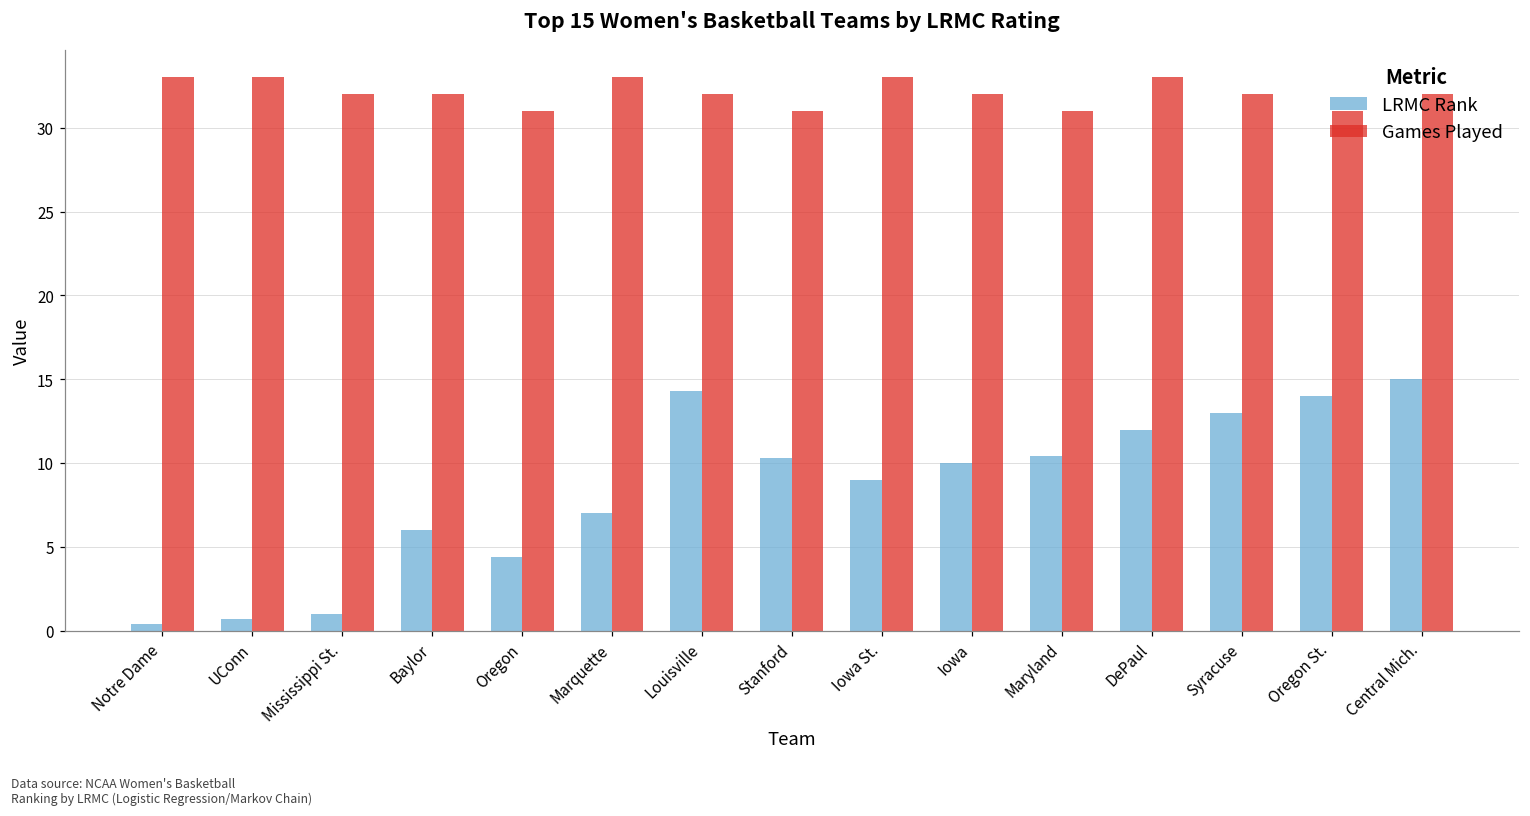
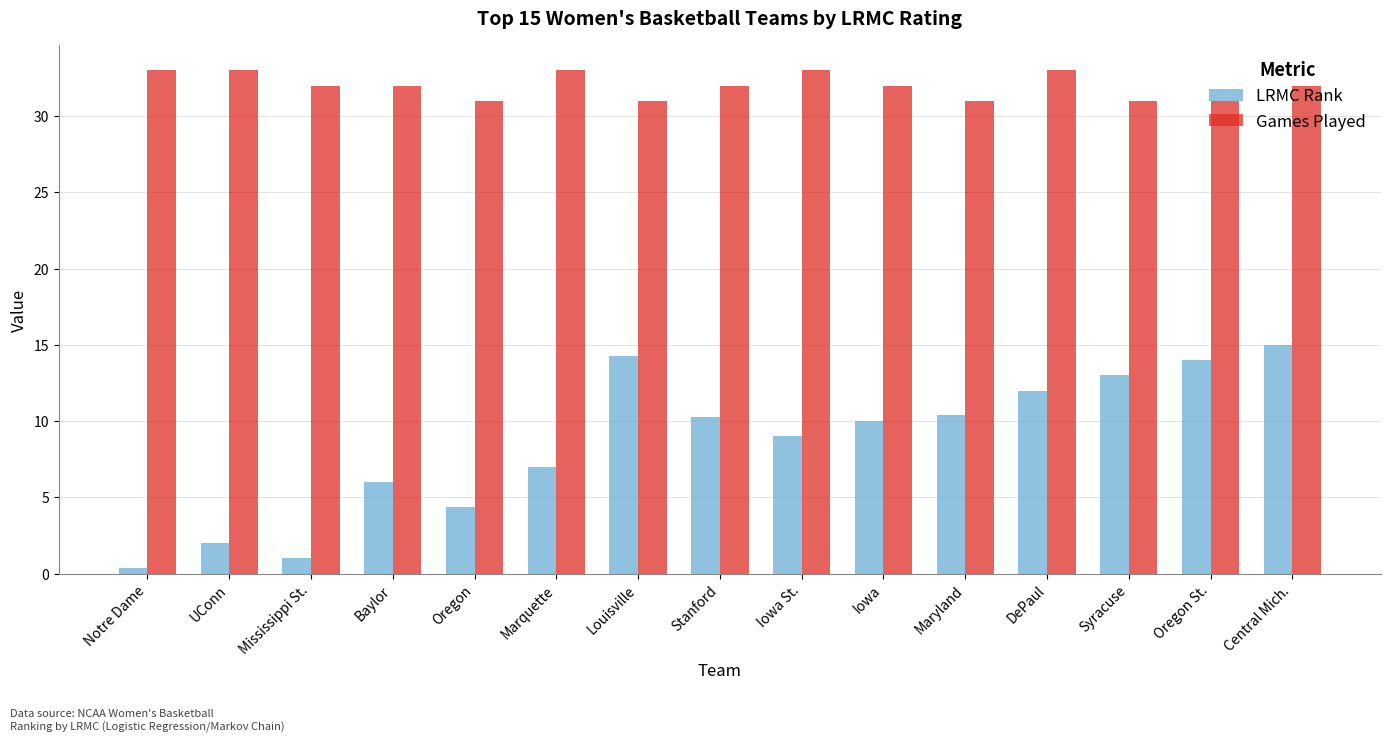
LRMC Rank, UConn: 0.7 -> 2.0
Games Played, Louisville: 32 -> 31
Games Played, Stanford: 31 -> 32
Games Played, Syracuse: 32 -> 31
